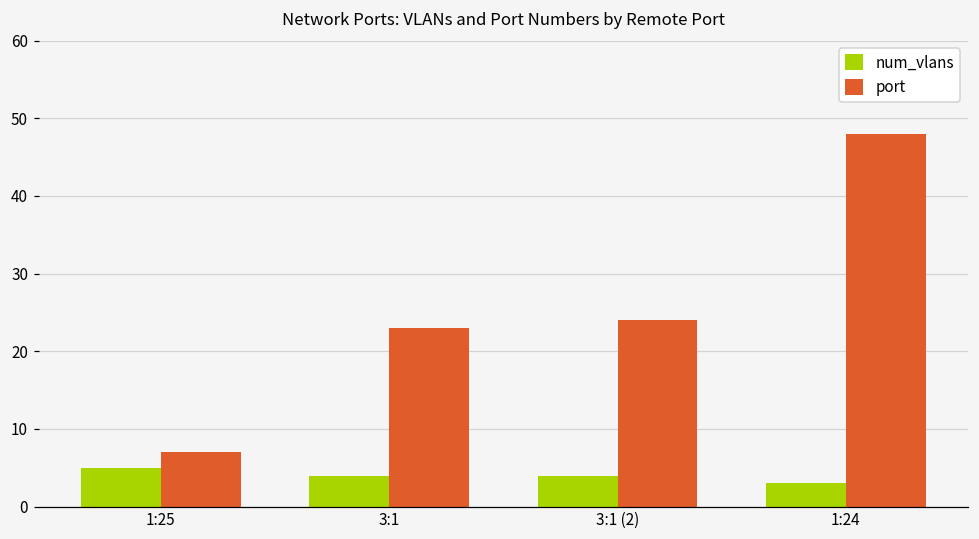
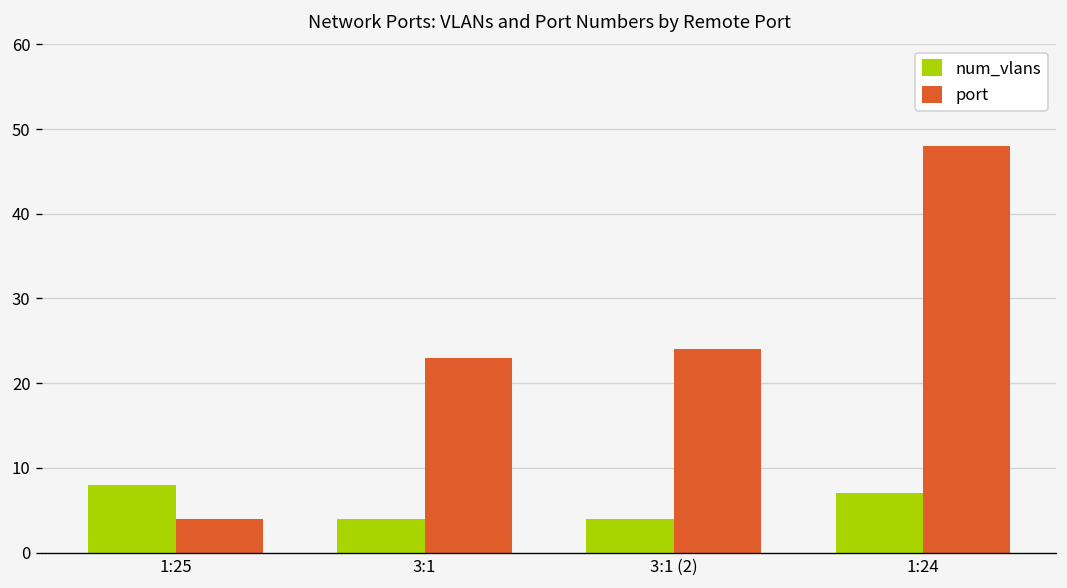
num_vlans, 1:25: 5 -> 8
port, 1:25: 7 -> 4
num_vlans, 1:24: 3 -> 7
